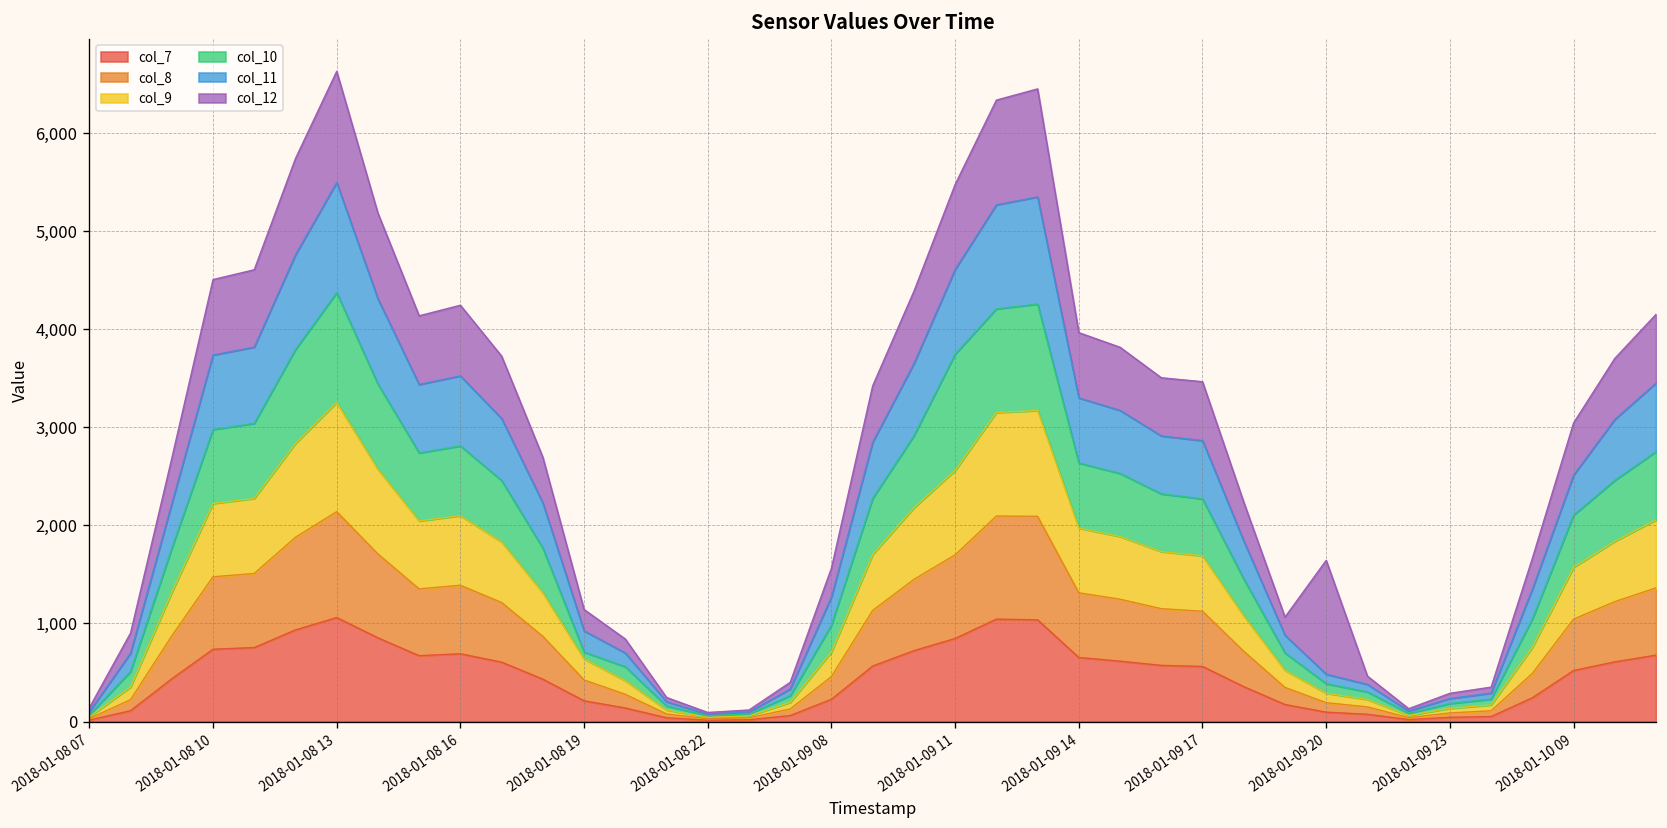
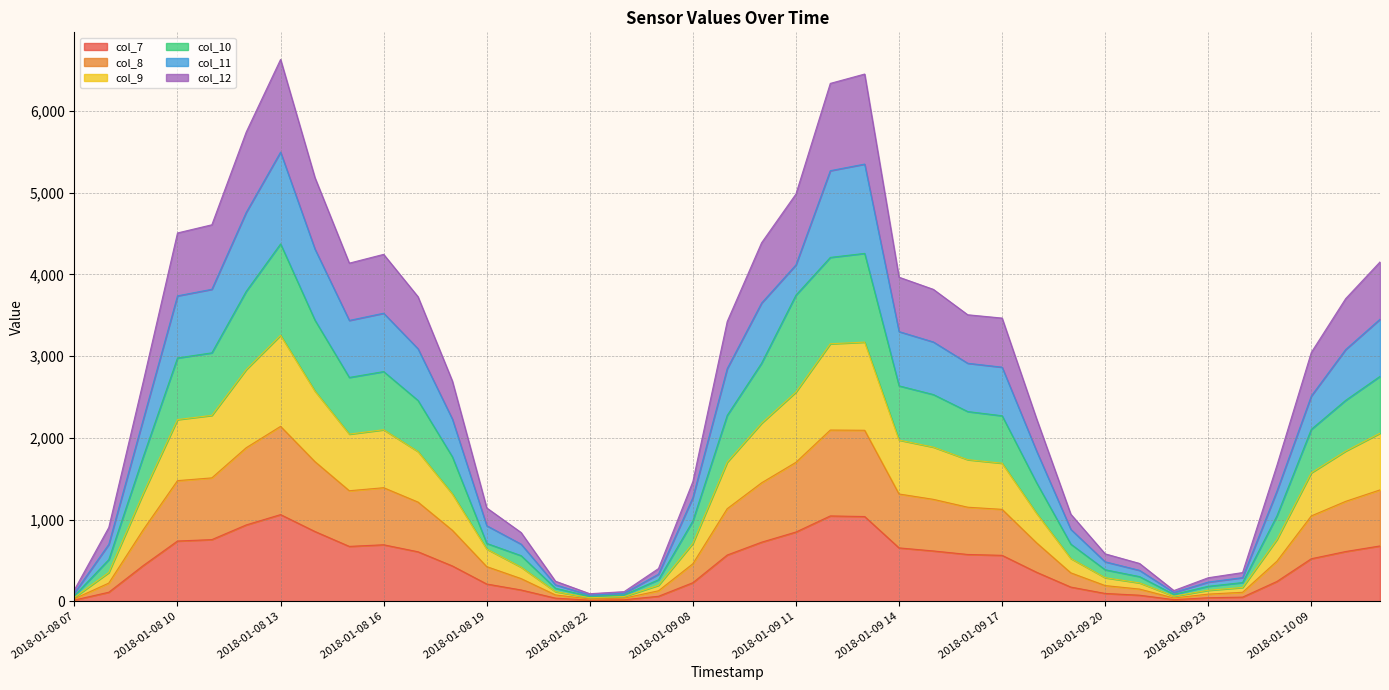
col_12, 2018-01-09 08: 300 -> 200
col_11, 2018-01-09 11: 900 -> 400
col_12, 2018-01-09 20: 1,200 -> 100
